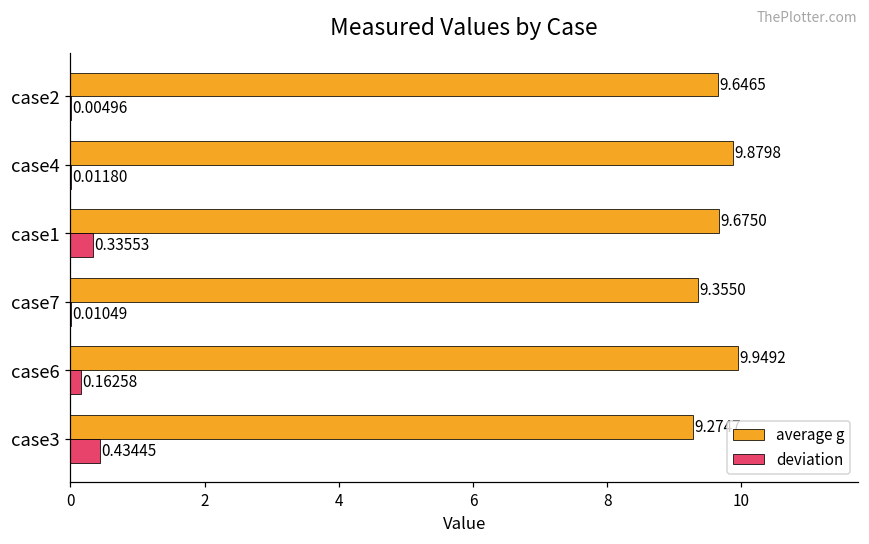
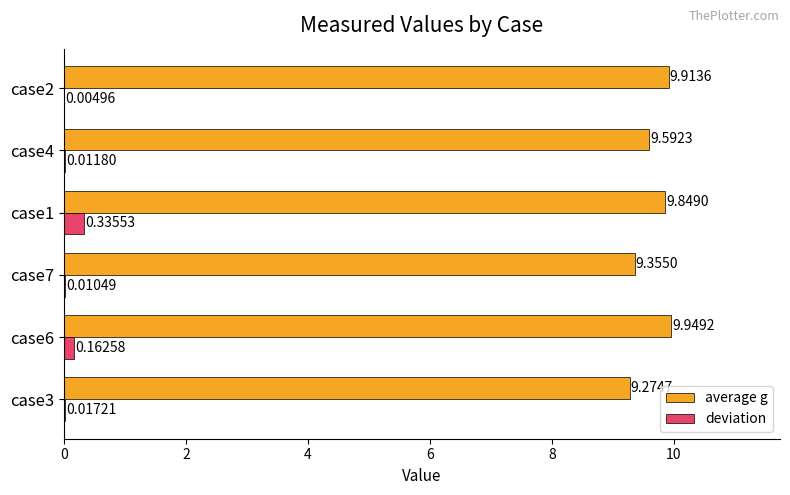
average g, case2: 9.6465 -> 9.9136
average g, case4: 9.8798 -> 9.5923
average g, case1: 9.6750 -> 9.8490
deviation, case3: 0.43445 -> 0.01721
